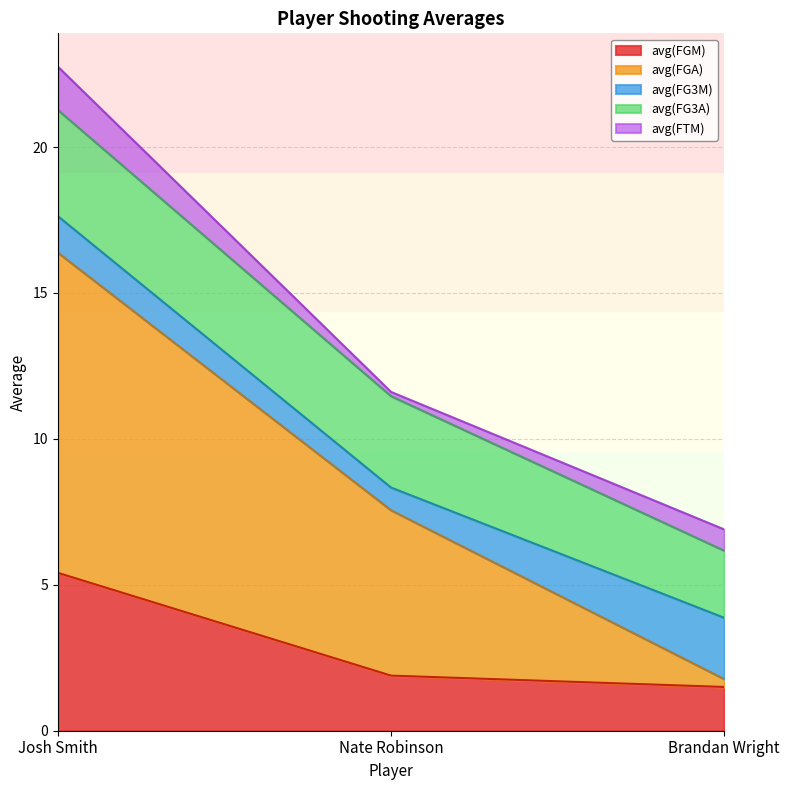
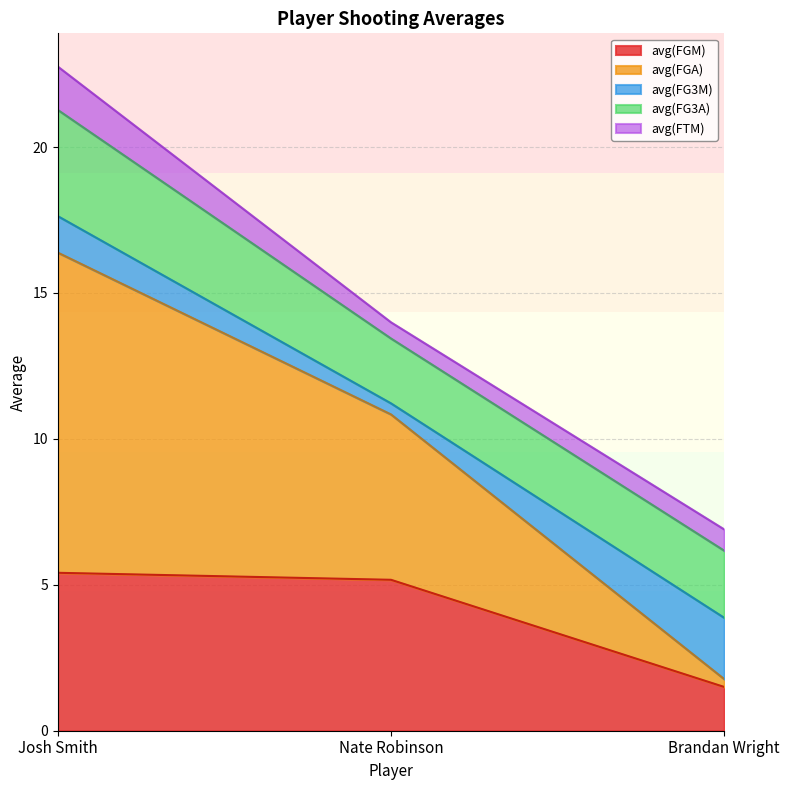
avg(FGM), Nate Robinson: 1.9 -> 5.2
avg(FG3M), Nate Robinson: 0.8 -> 0.4
avg(FG3A), Nate Robinson: 3.1 -> 2.2
avg(FTM), Nate Robinson: 0.1 -> 0.6
